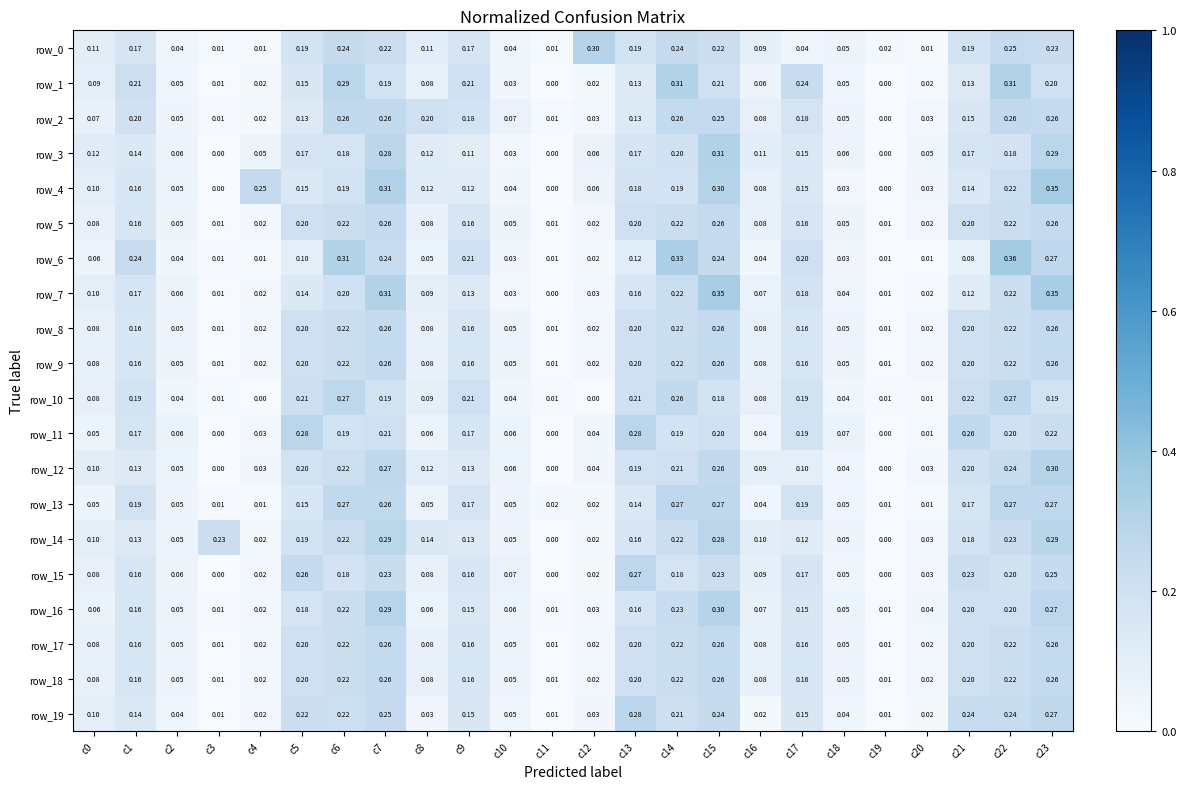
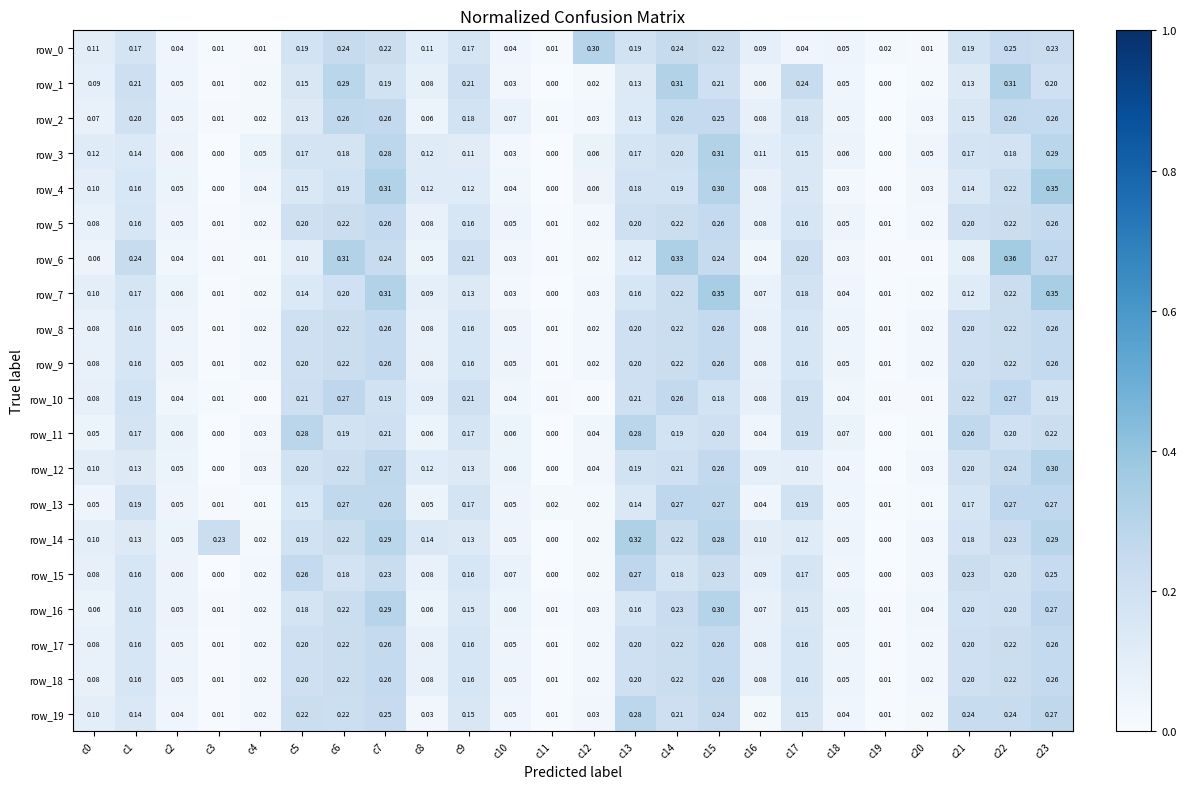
row_2, c8: 0.20 -> 0.06
row_4, c4: 0.25 -> 0.04
row_14, c13: 0.16 -> 0.32
